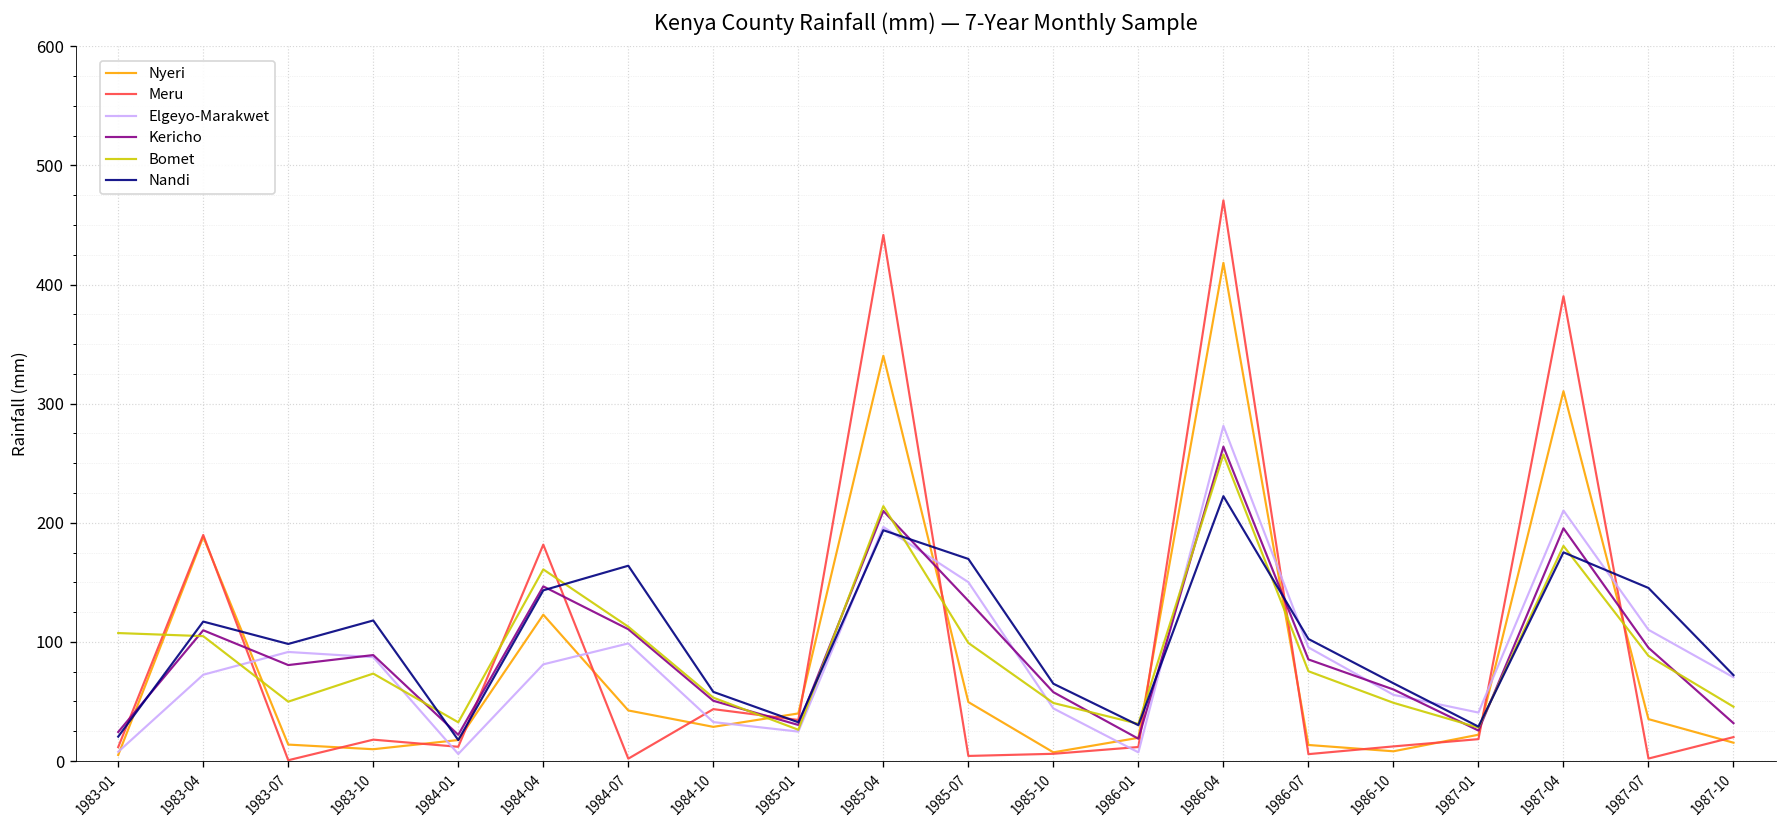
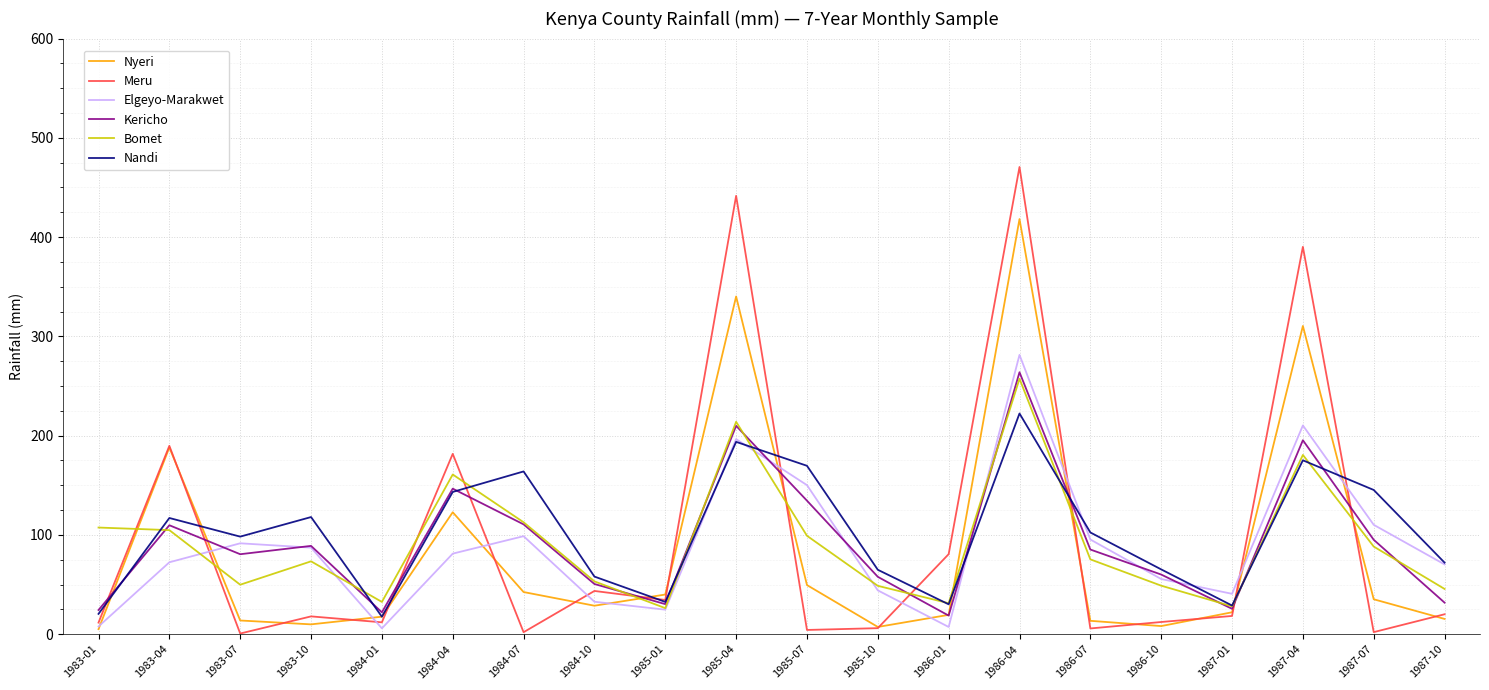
Meru, 1986-01: 10 -> 80
